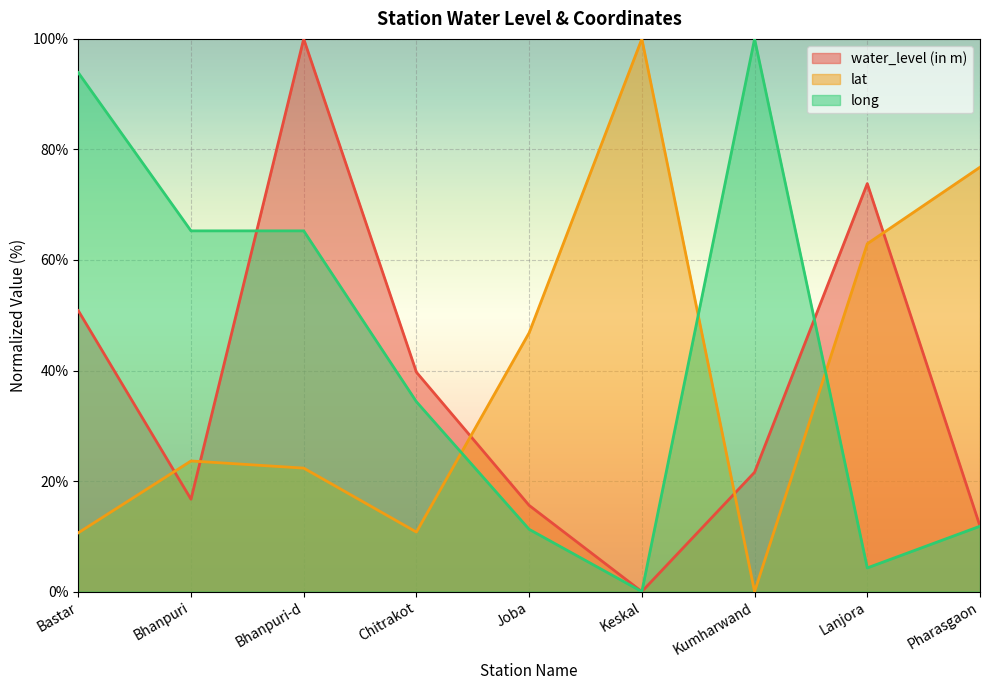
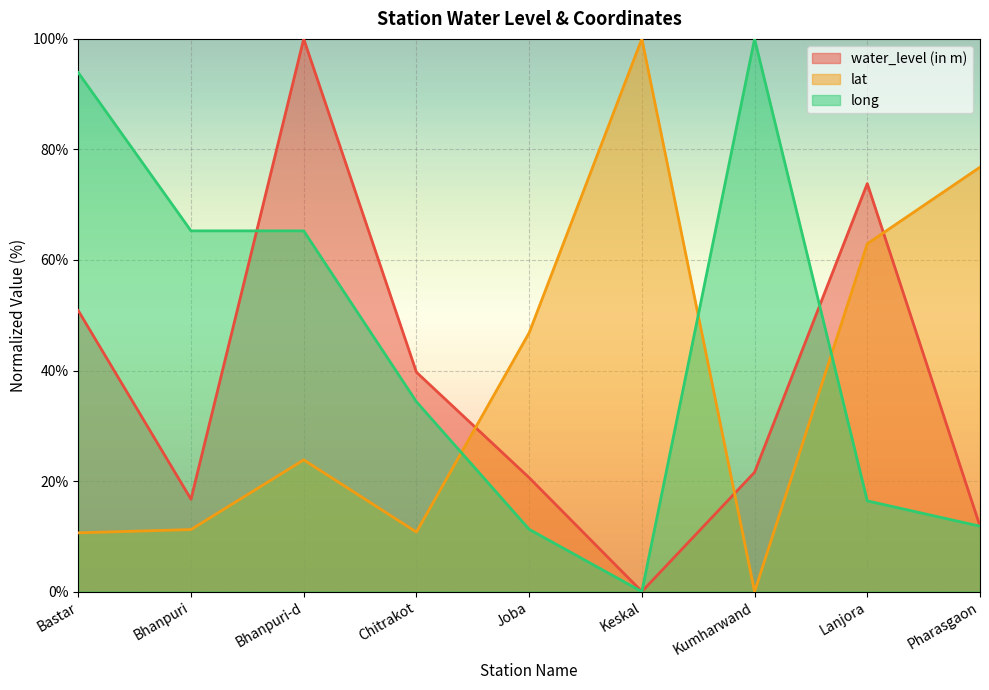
lat, Bhanpuri: 24% -> 11%
lat, Bhanpuri-d: 22% -> 24%
water_level (in m), Joba: 16% -> 21%
long, Lanjora: 4% -> 16%
